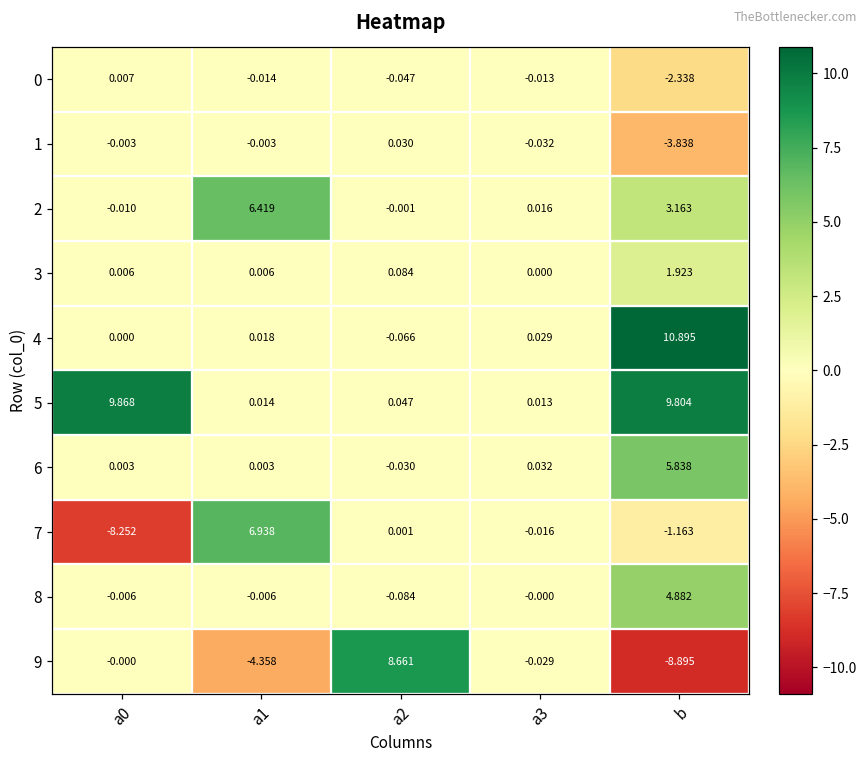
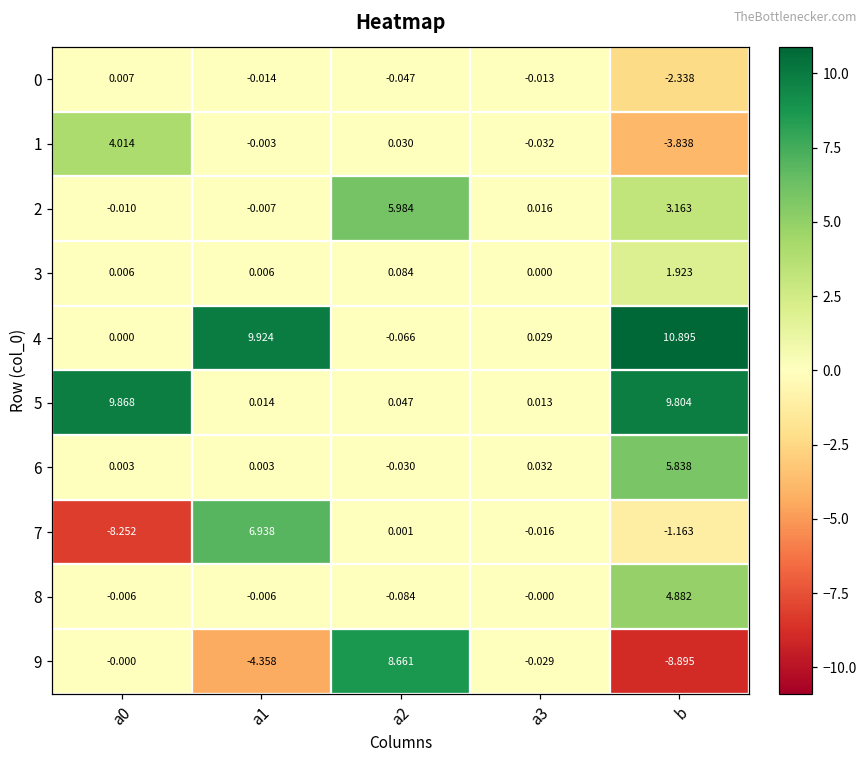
1, a0: -0.003 -> 4.014
2, a1: 6.419 -> -0.007
2, a2: -0.001 -> 5.984
4, a1: 0.018 -> 9.924
